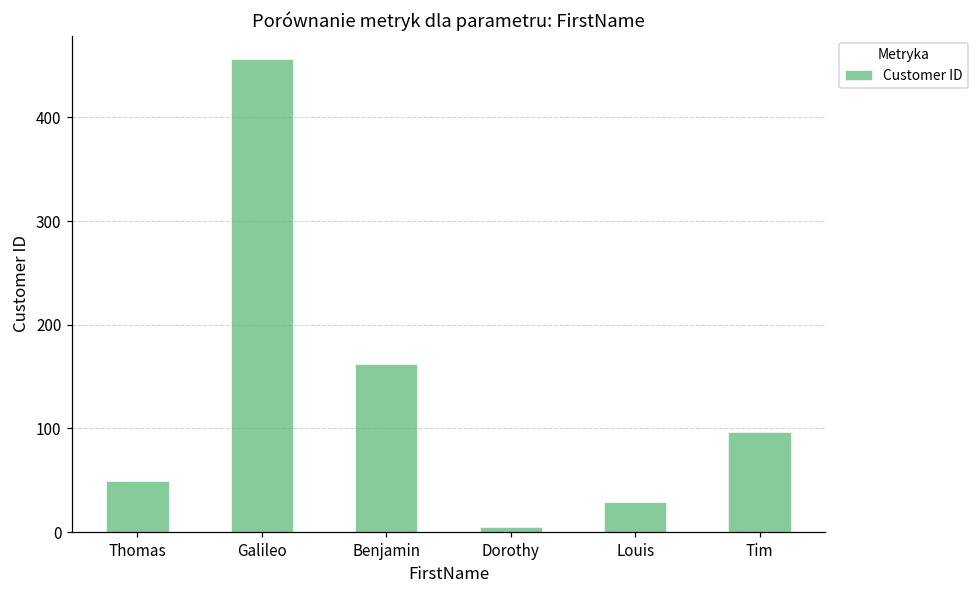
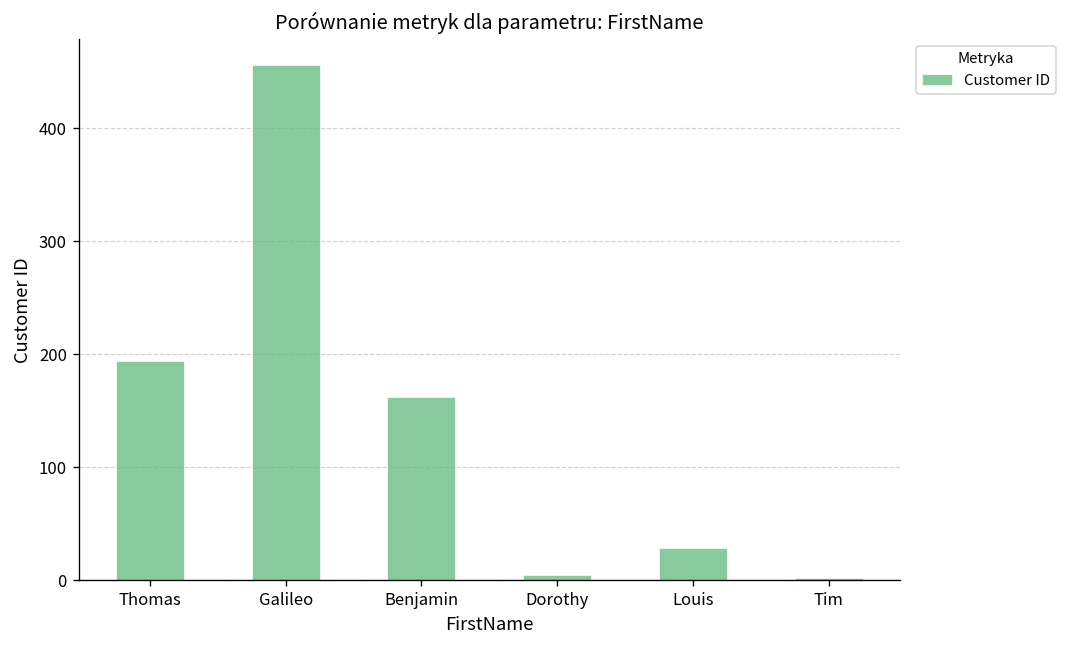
Thomas: 50 -> 190
Tim: 100 -> 0
